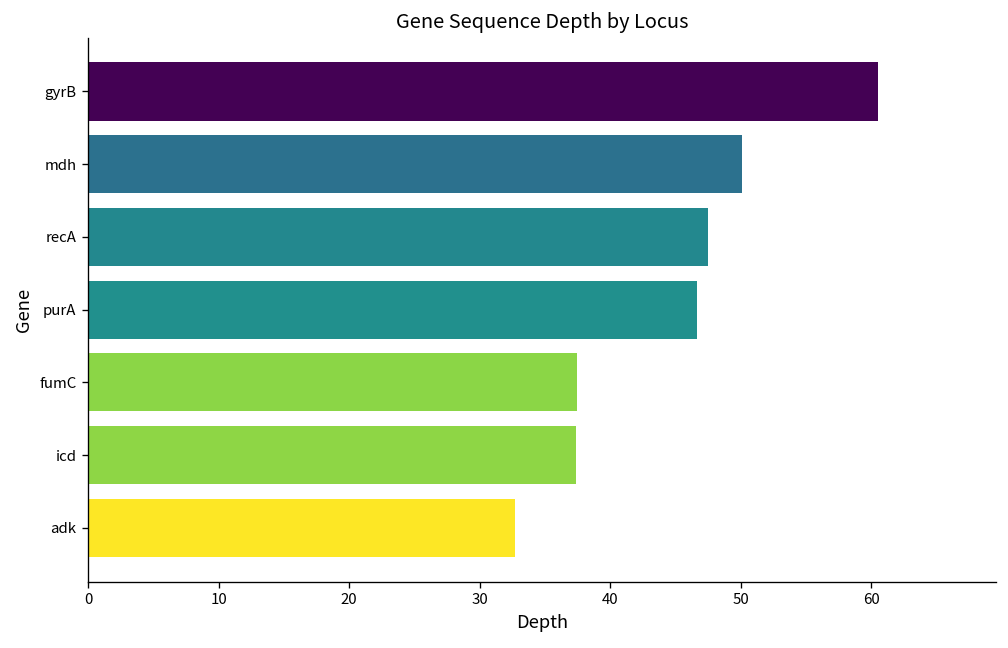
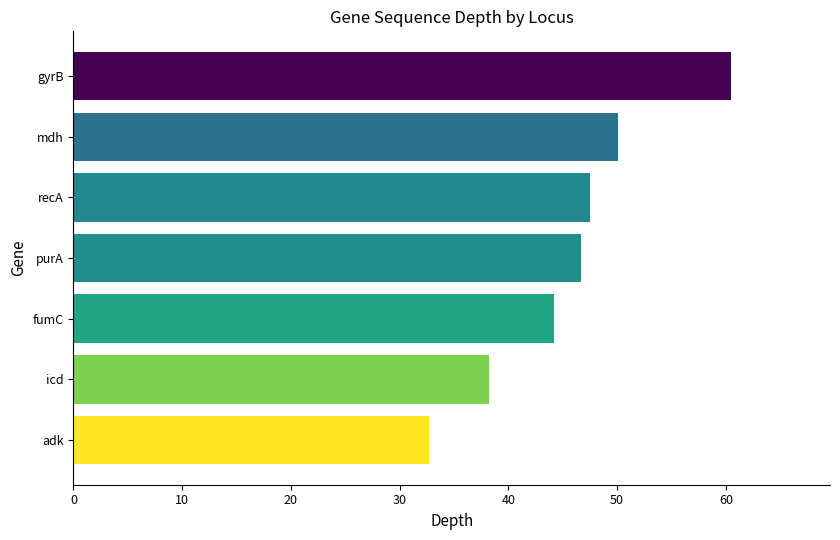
fumC: 37.5 -> 44.2
icd: 37.4 -> 38.2
